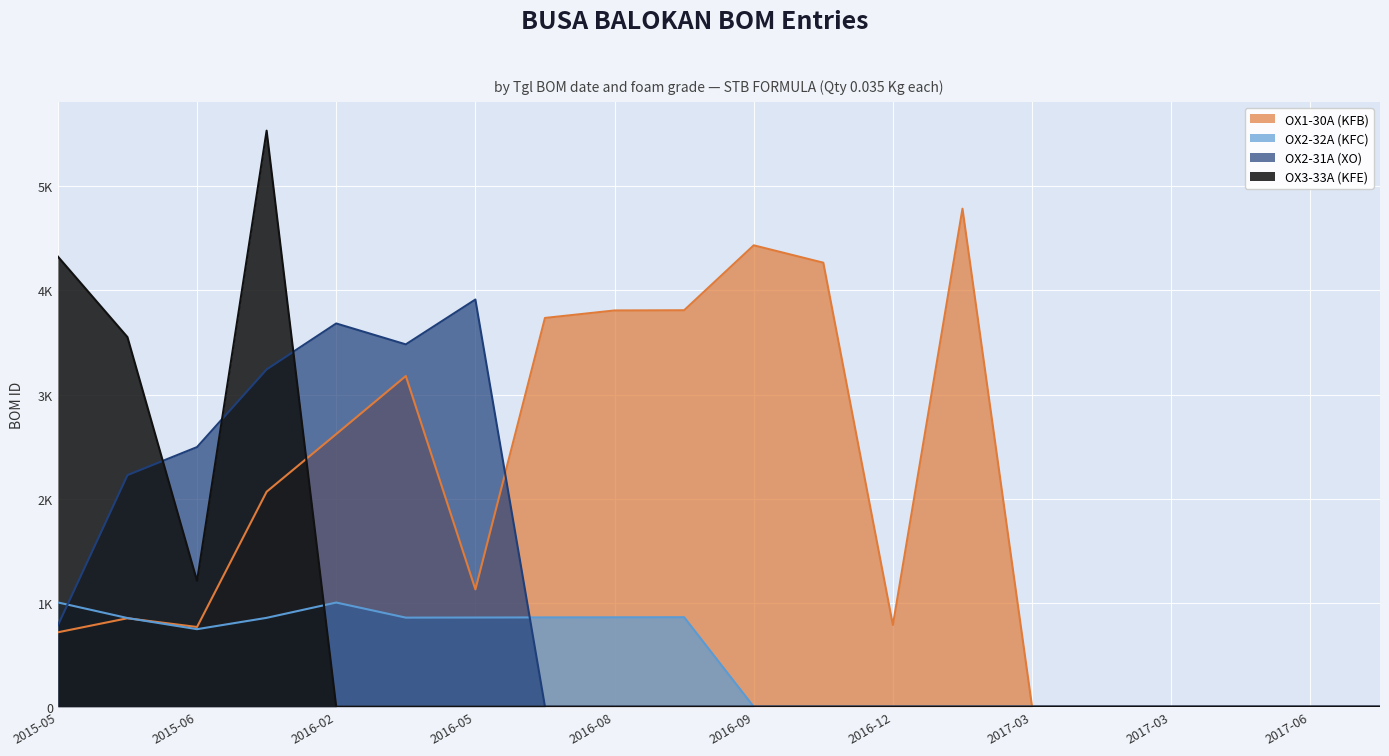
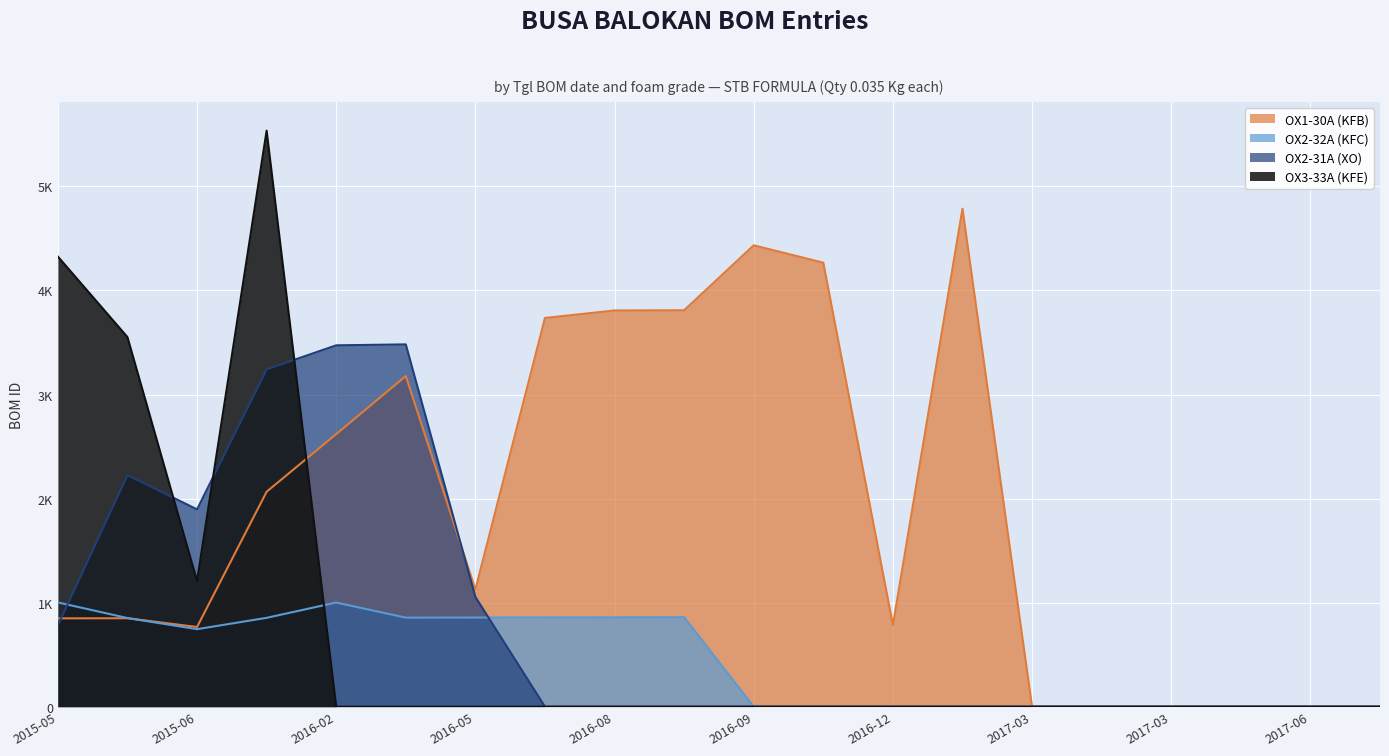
OX1-30A (KFB), 2015-05: 720 -> 850
OX2-31A (XO), 2015-06: 2500 -> 1900
OX2-31A (XO), 2016-02: 3680 -> 3470
OX2-31A (XO), 2016-05: 3910 -> 1060
